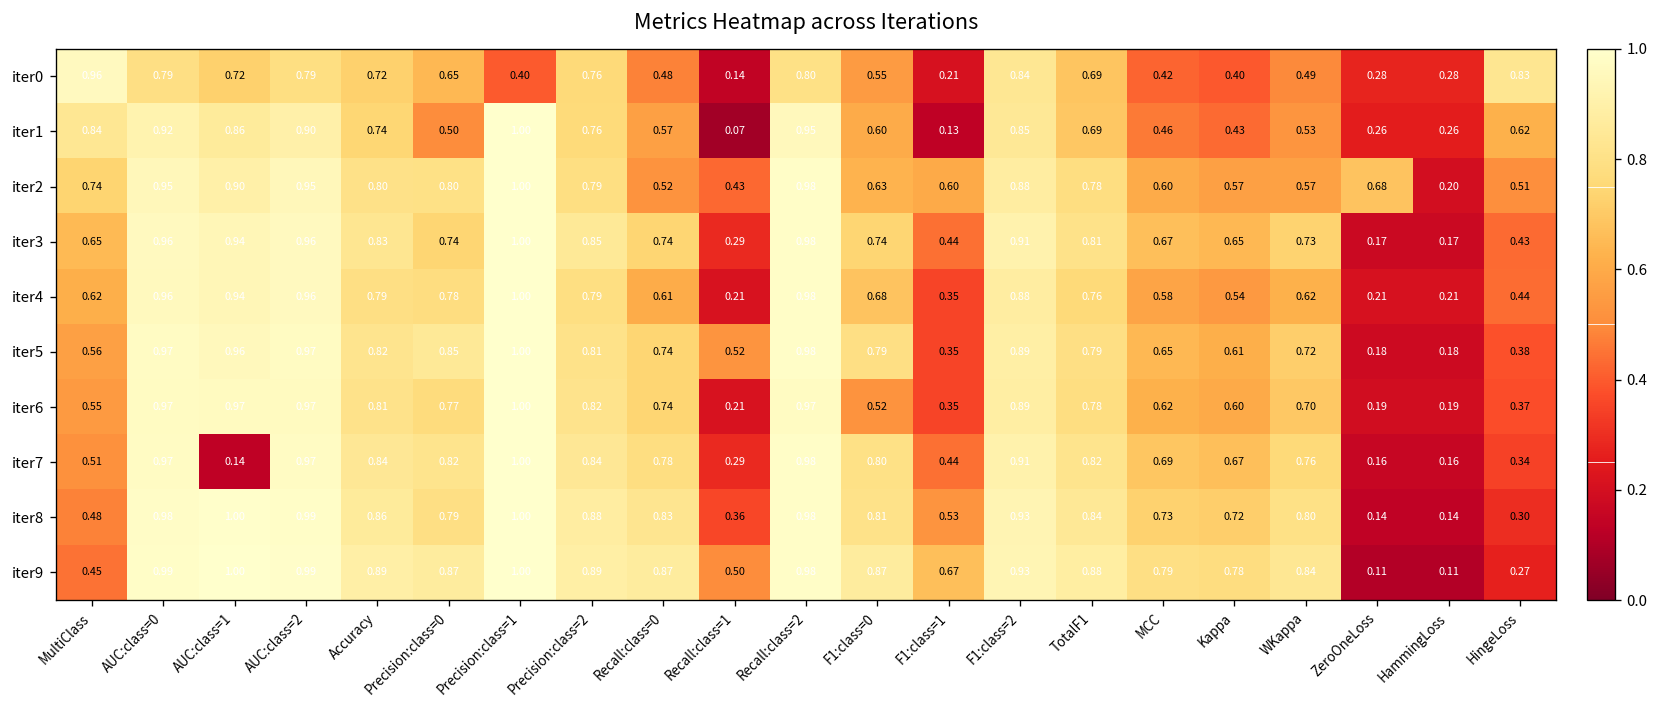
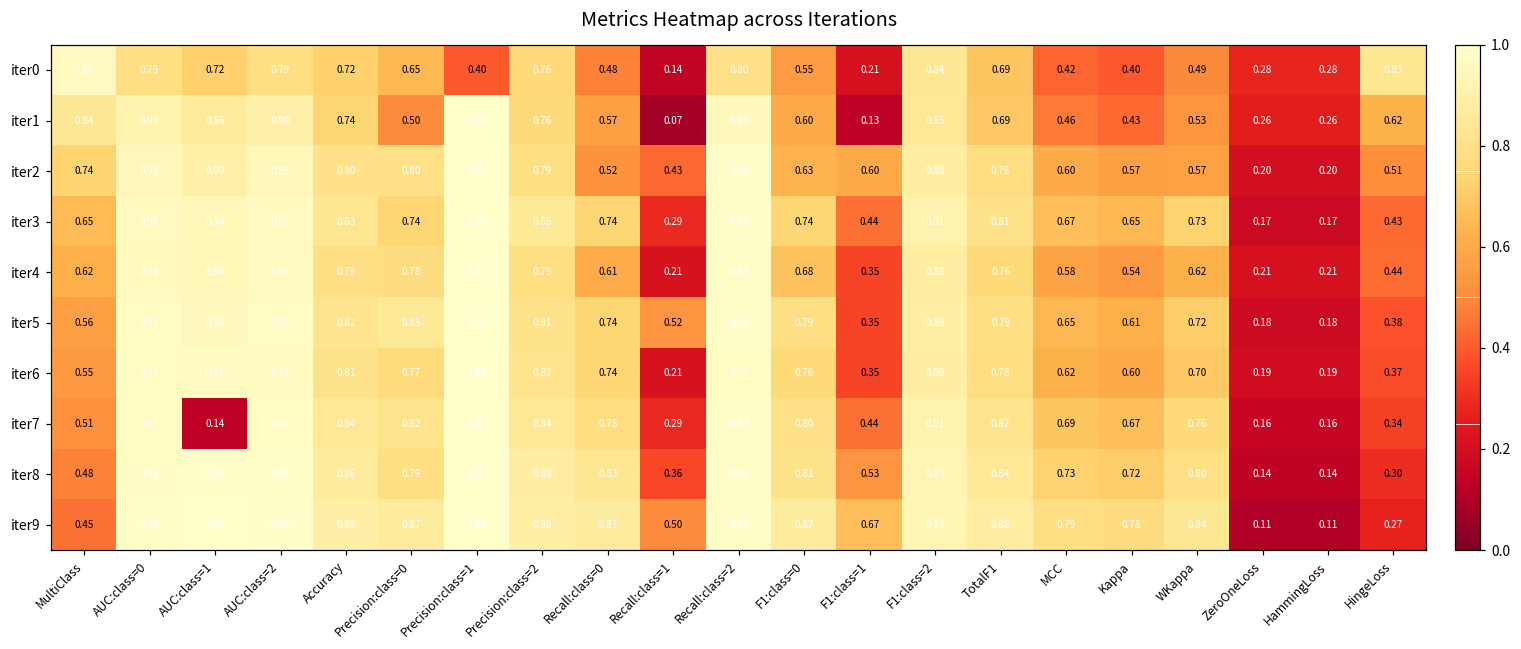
iter2, ZeroOneLoss: 0.68 -> 0.20
iter6, F1:class=0: 0.52 -> 0.76
